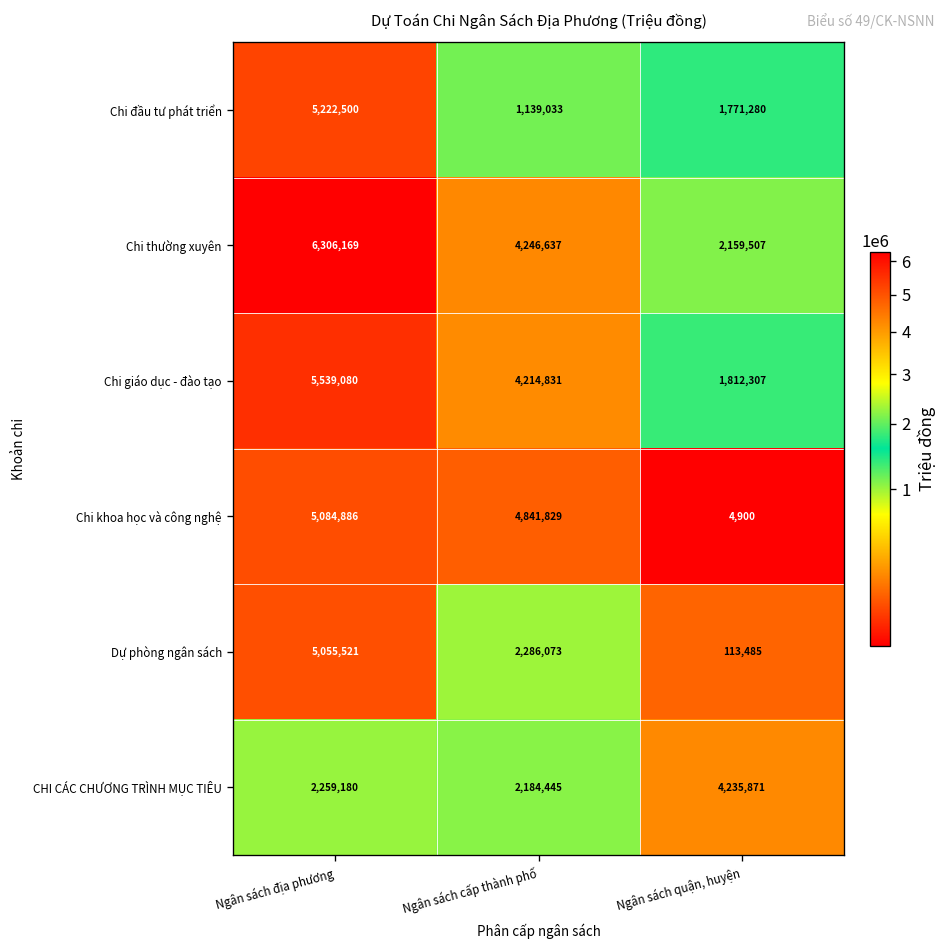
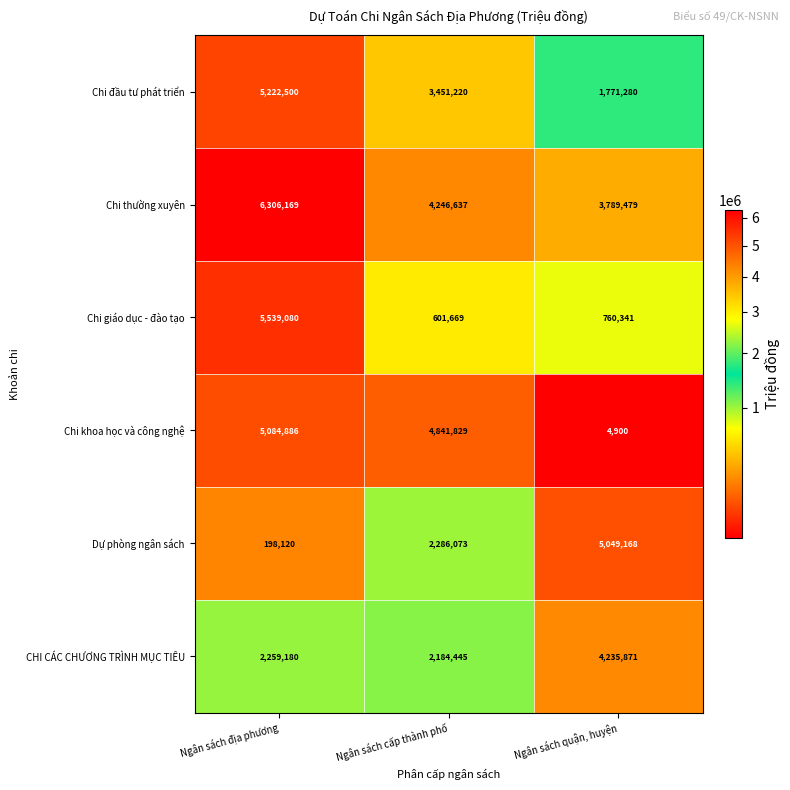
Chi đầu tư phát triển, Ngân sách cấp thành phố: 1,139,033 -> 3,451,220
Chi thường xuyên, Ngân sách quận, huyện: 2,159,507 -> 3,789,479
Chi giáo dục - đào tạo, Ngân sách cấp thành phố: 4,214,831 -> 601,669
Chi giáo dục - đào tạo, Ngân sách quận, huyện: 1,812,307 -> 760,341
Dự phòng ngân sách, Ngân sách địa phương: 5,055,521 -> 198,120
Dự phòng ngân sách, Ngân sách quận, huyện: 113,485 -> 5,049,168
